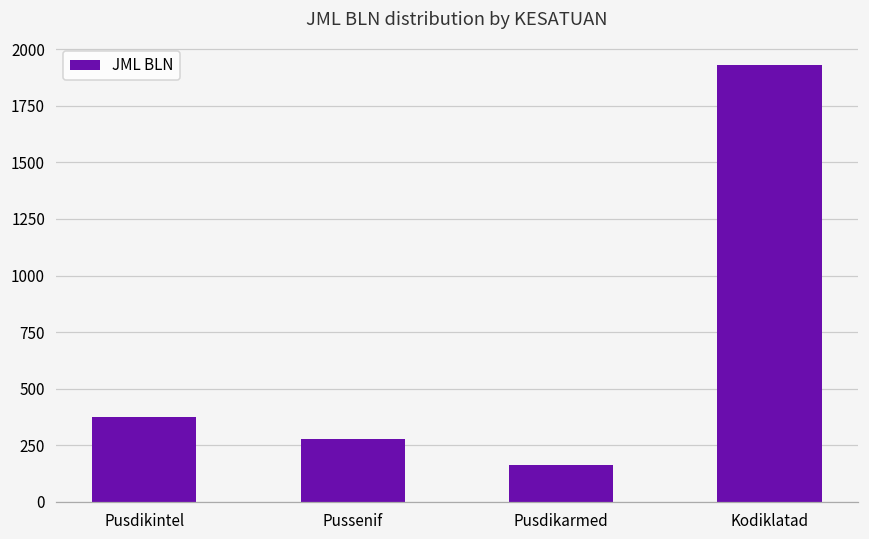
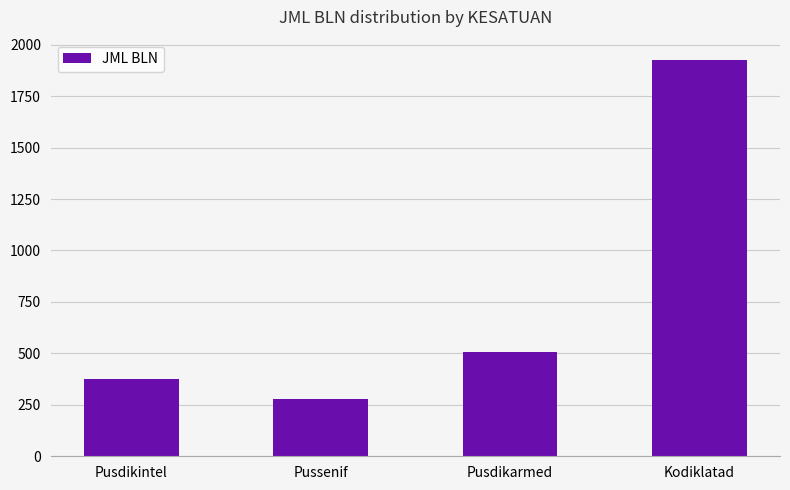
Pusdikarmed: 160 -> 510
